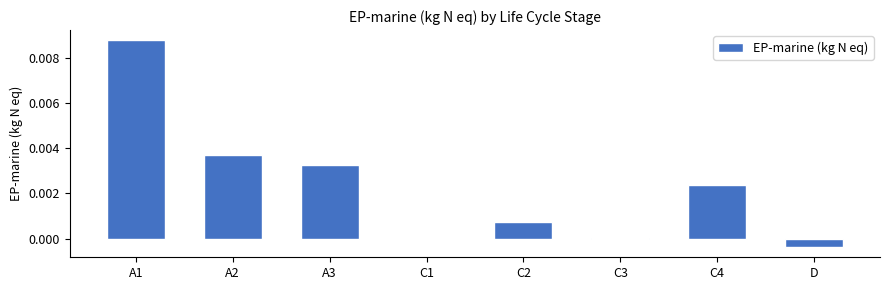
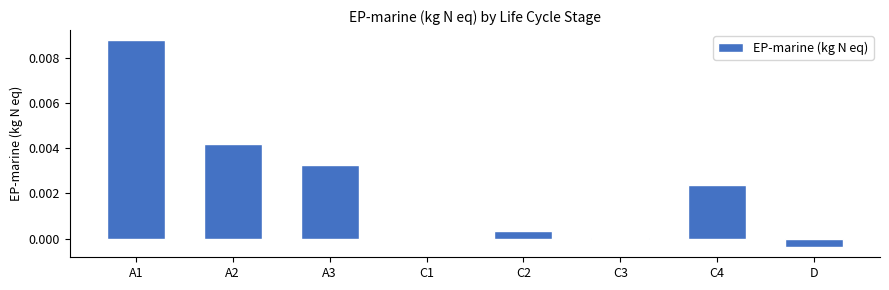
A2: 0.0037 -> 0.0042
C2: 0.0007 -> 0.0004
